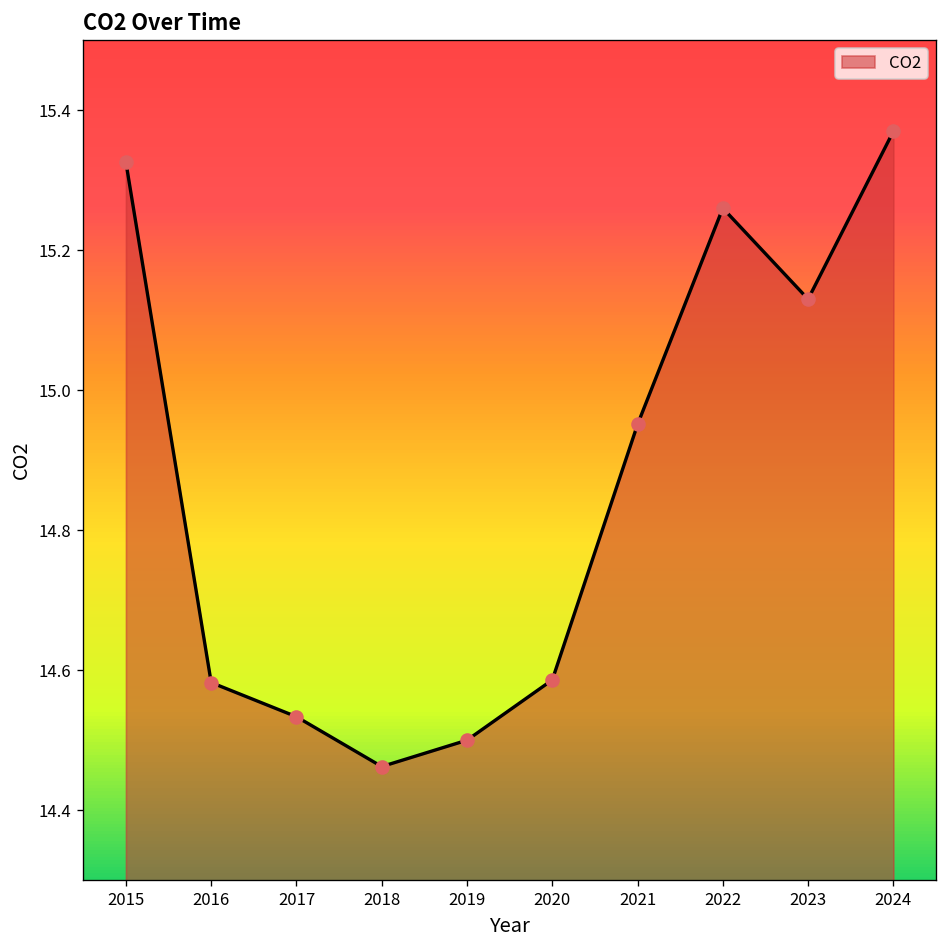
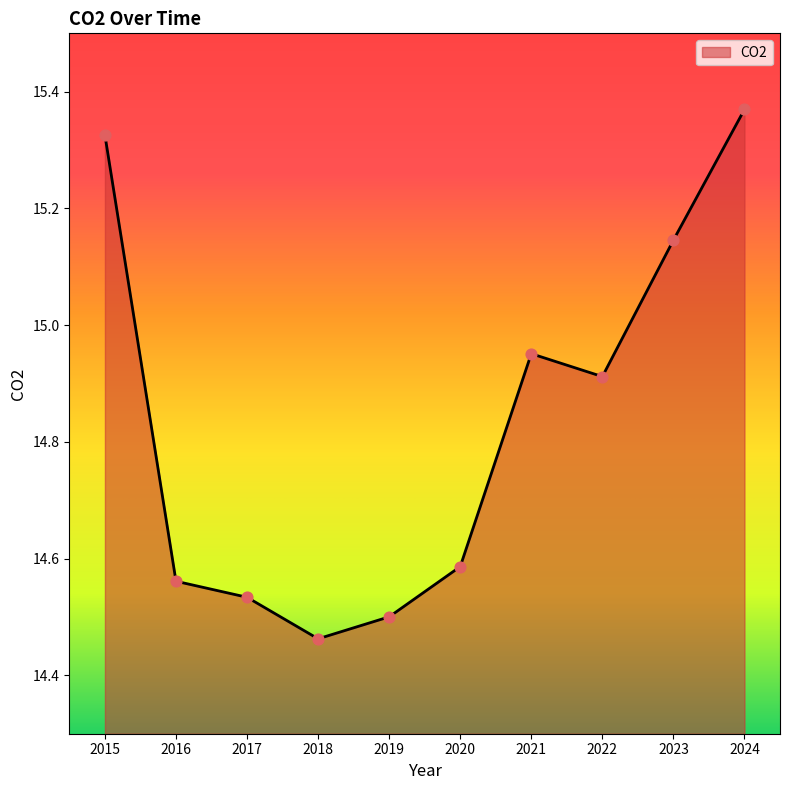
2016: 14.58 -> 14.56
2022: 15.26 -> 14.91
2023: 15.13 -> 15.15
